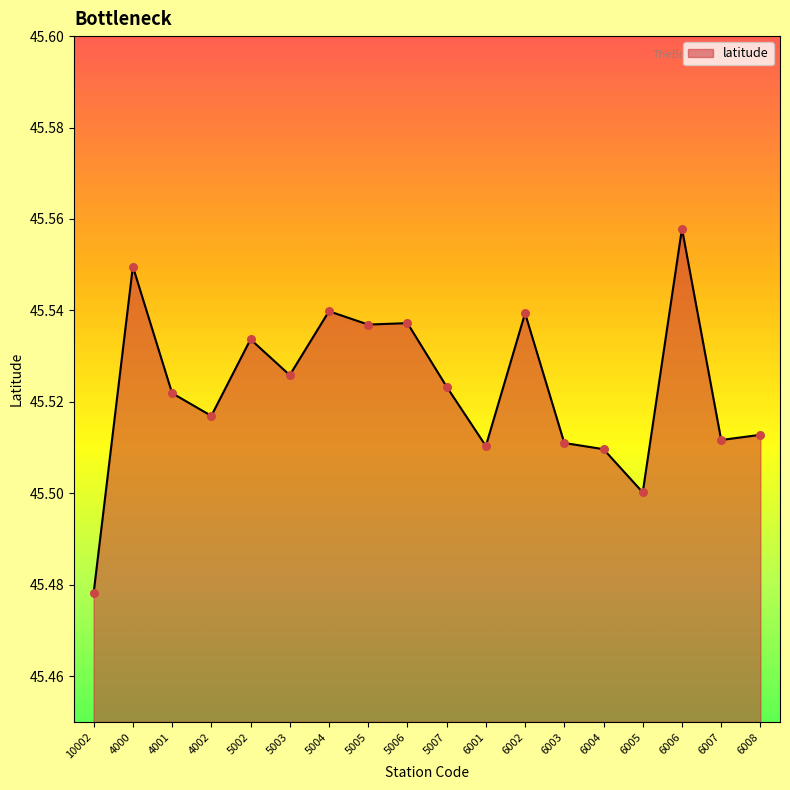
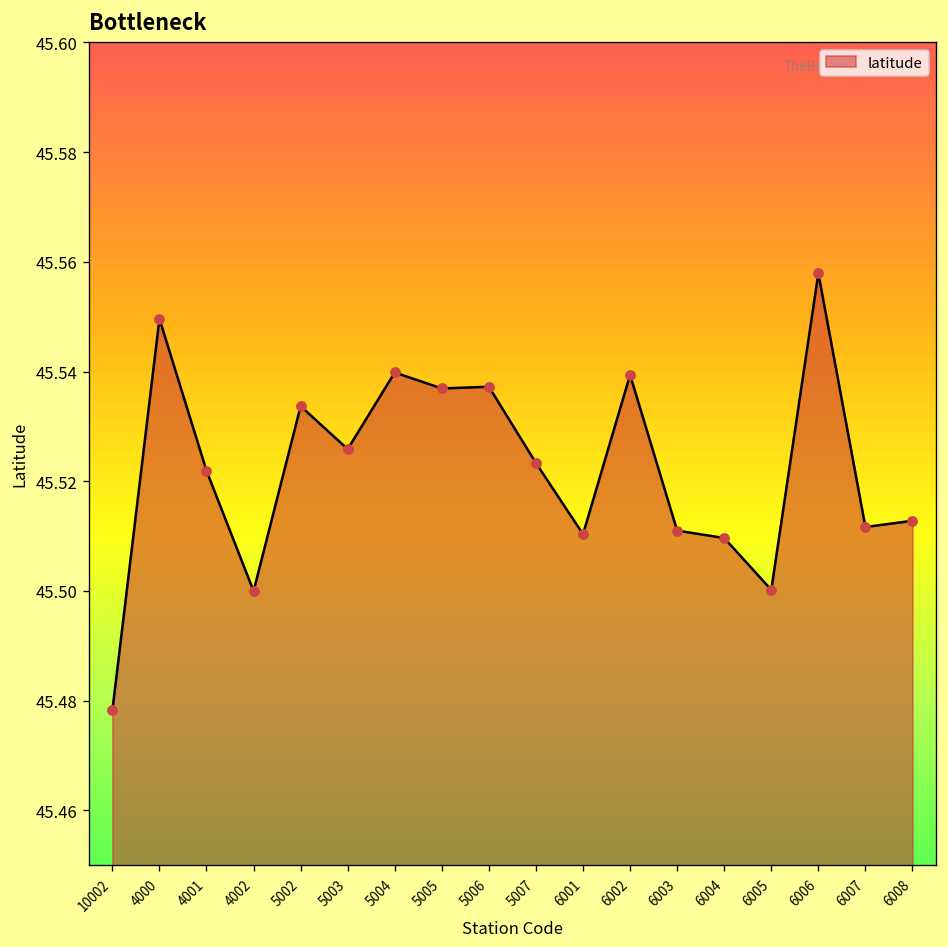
4002: 45.517 -> 45.500
